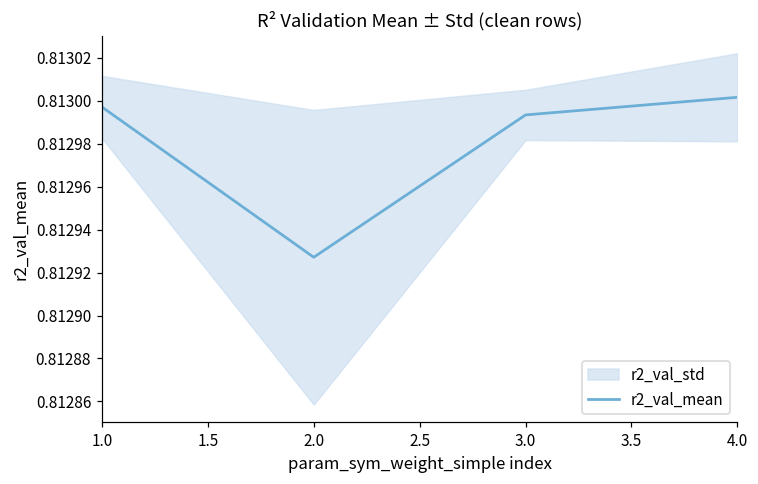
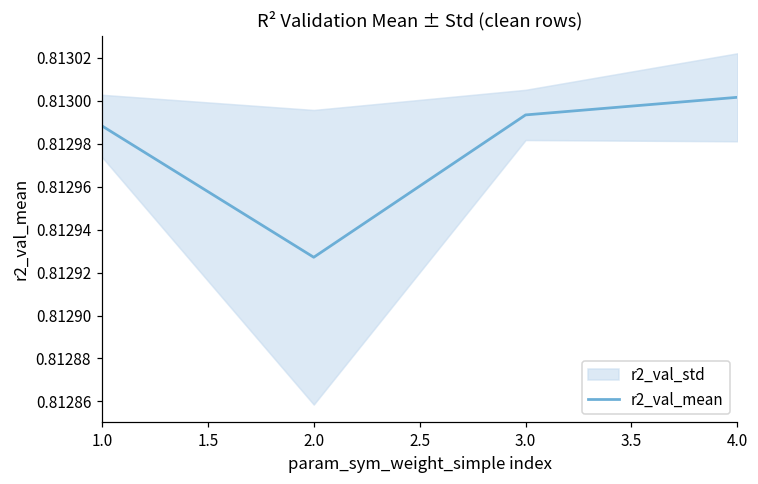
r2_val_mean, 1.0: 0.812997 -> 0.812988
